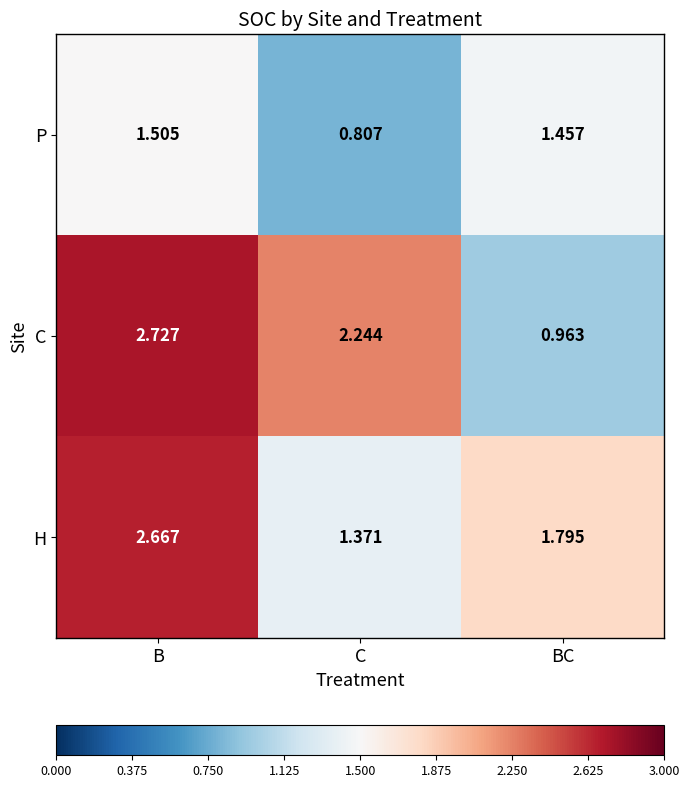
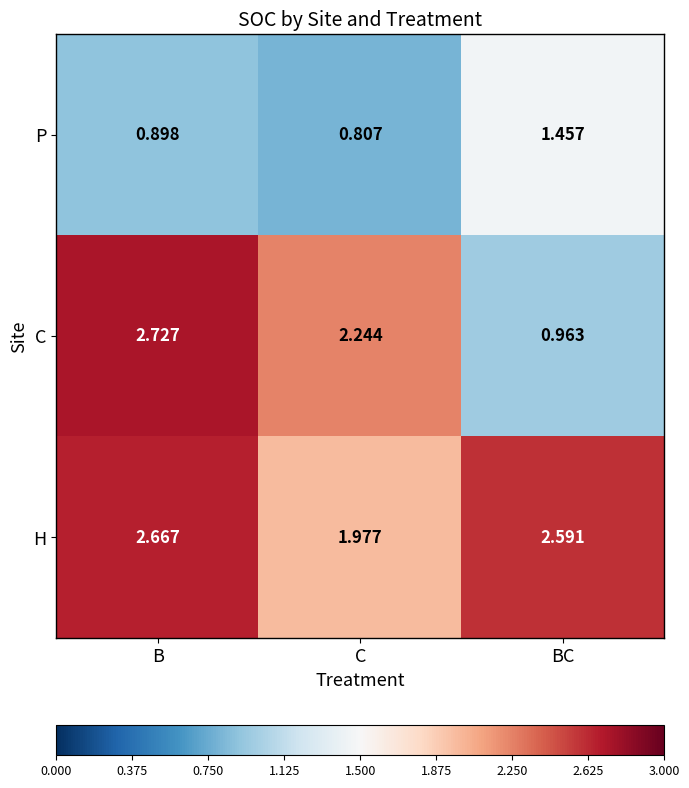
P, B: 1.505 -> 0.898
H, C: 1.371 -> 1.977
H, BC: 1.795 -> 2.591
